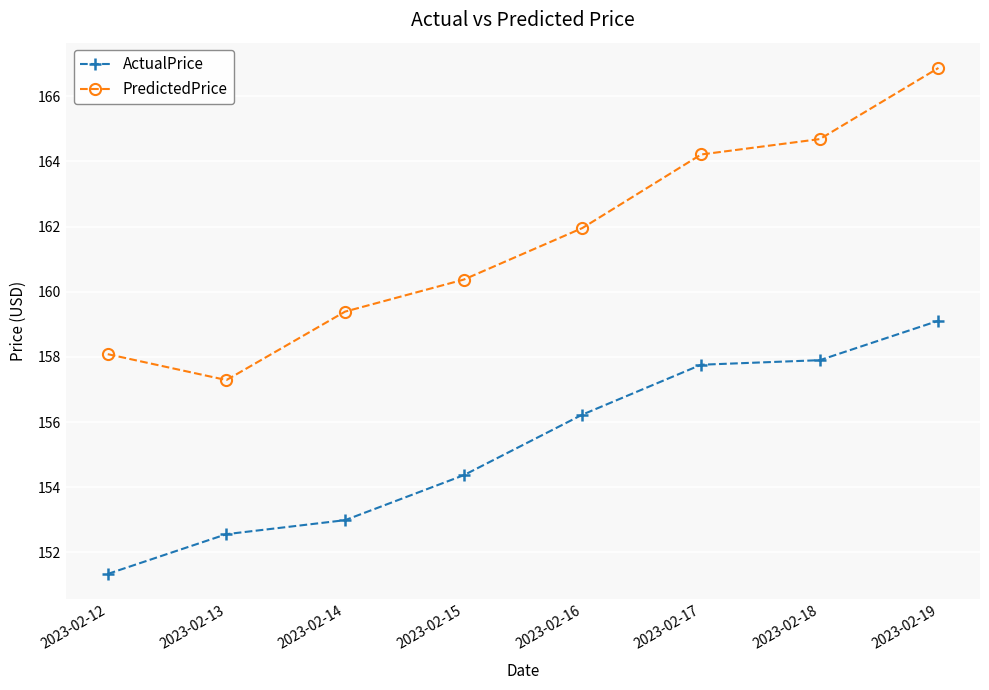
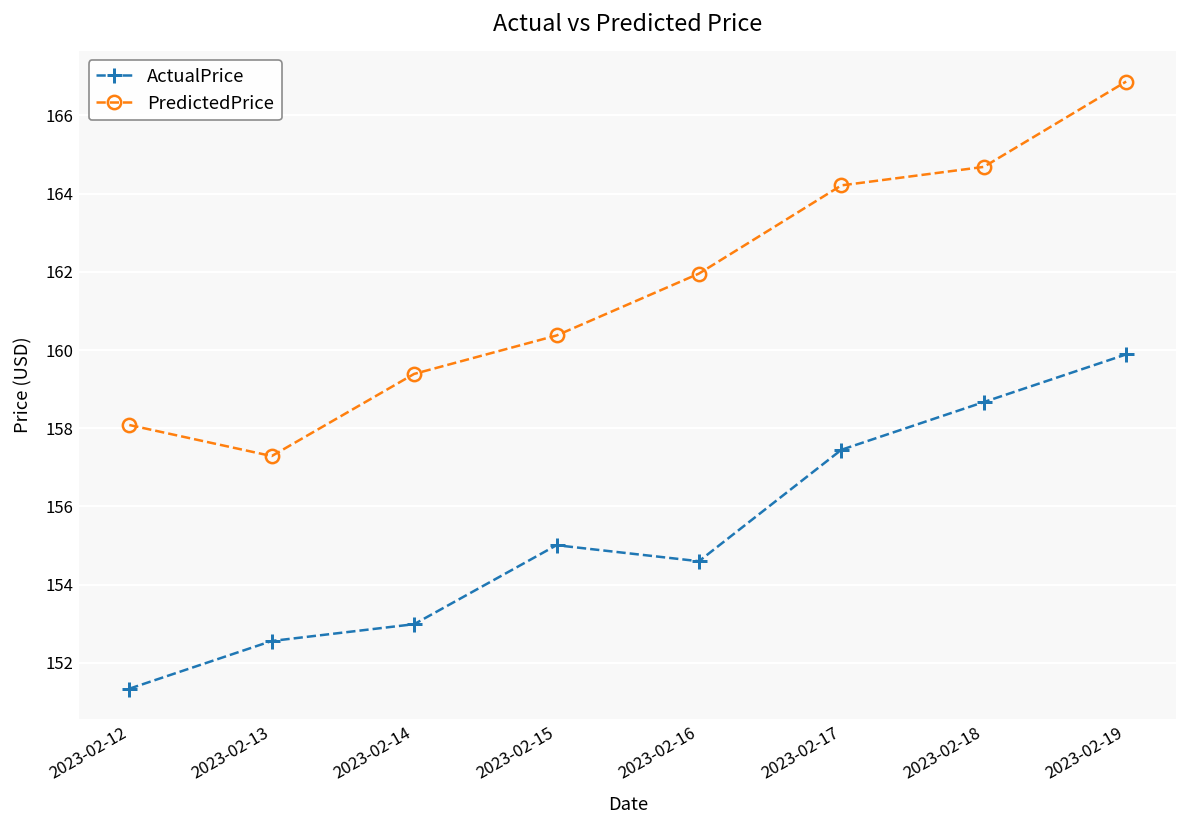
ActualPrice, 2023-02-15: 154.4 -> 155.0
ActualPrice, 2023-02-16: 156.2 -> 154.6
ActualPrice, 2023-02-17: 157.8 -> 157.5
ActualPrice, 2023-02-18: 157.9 -> 158.7
ActualPrice, 2023-02-19: 159.1 -> 159.9
